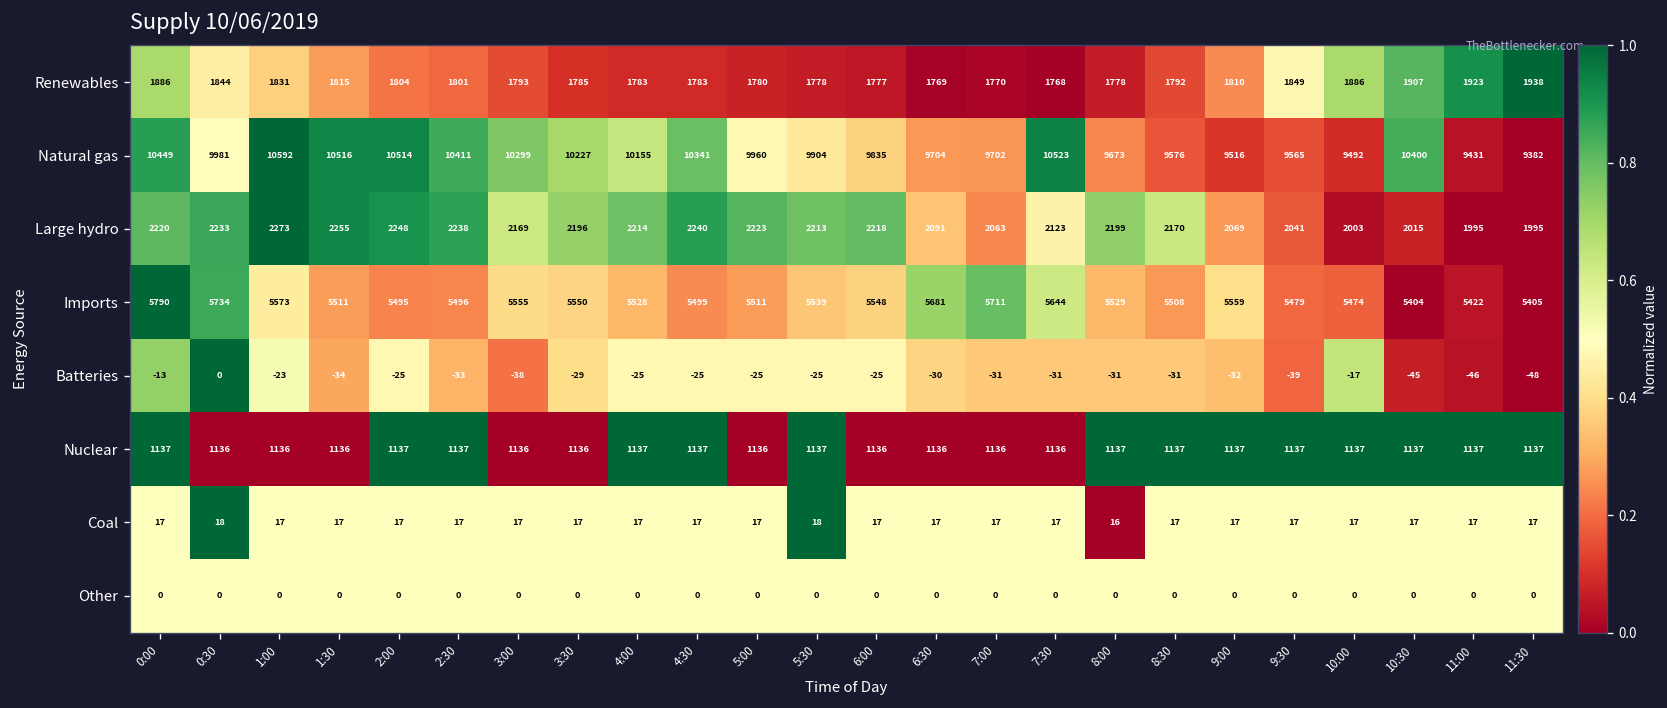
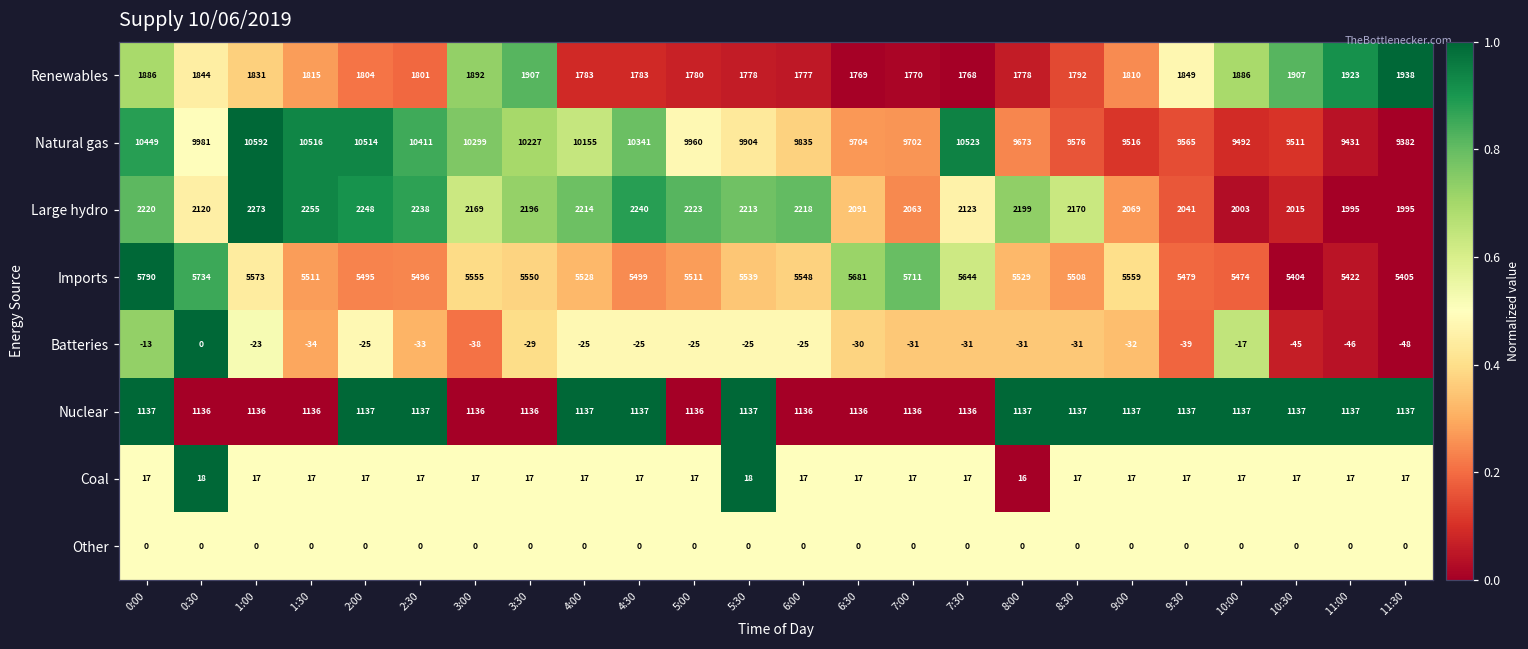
Renewables, 3:00: 1793 -> 1892
Renewables, 3:30: 1785 -> 1907
Natural gas, 10:30: 10400 -> 9511
Large hydro, 0:30: 2233 -> 2120
